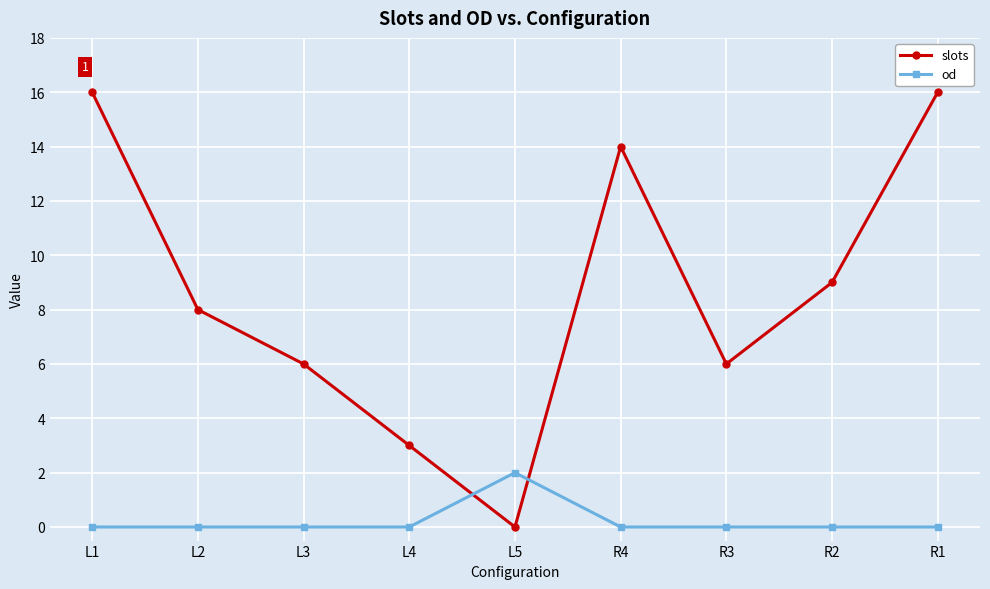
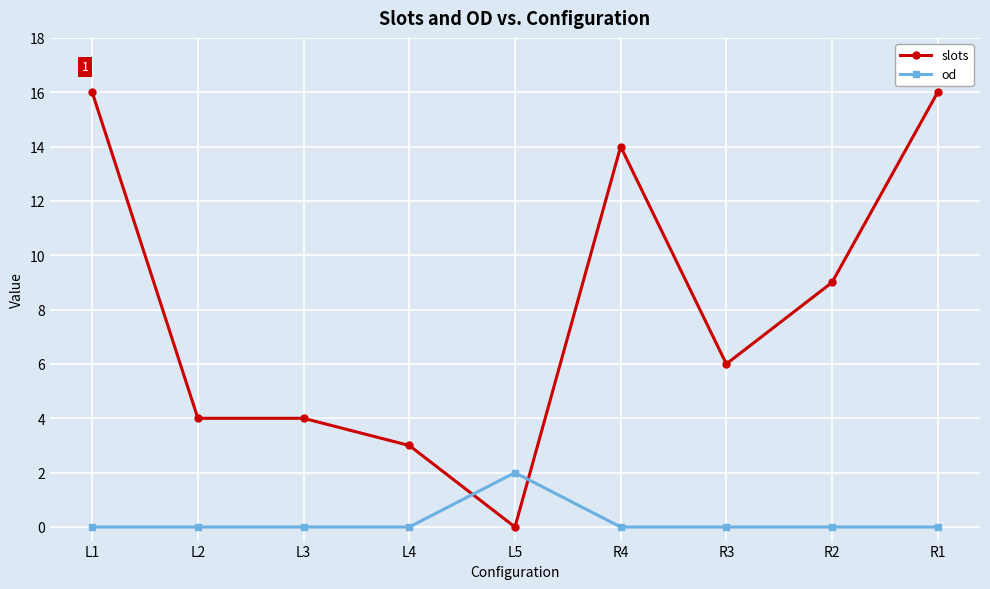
slots, L2: 8 -> 4
slots, L3: 6 -> 4
